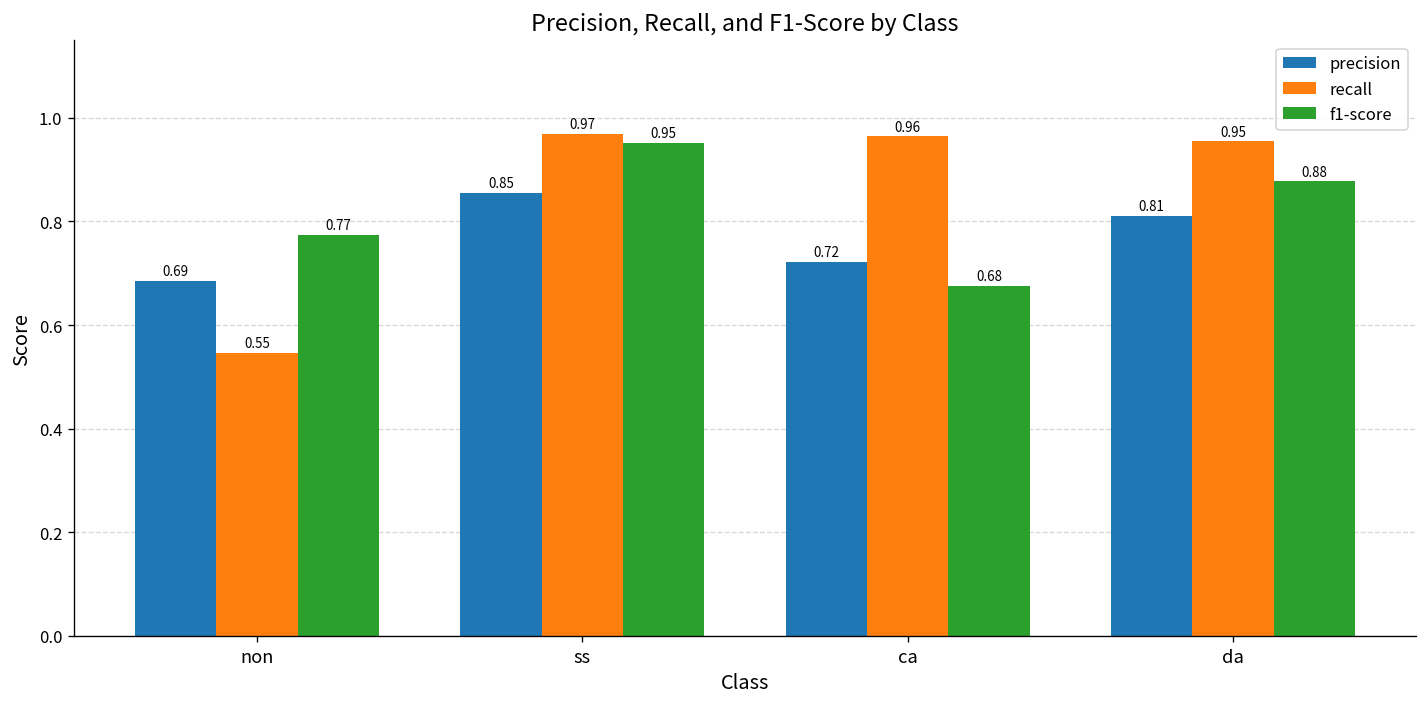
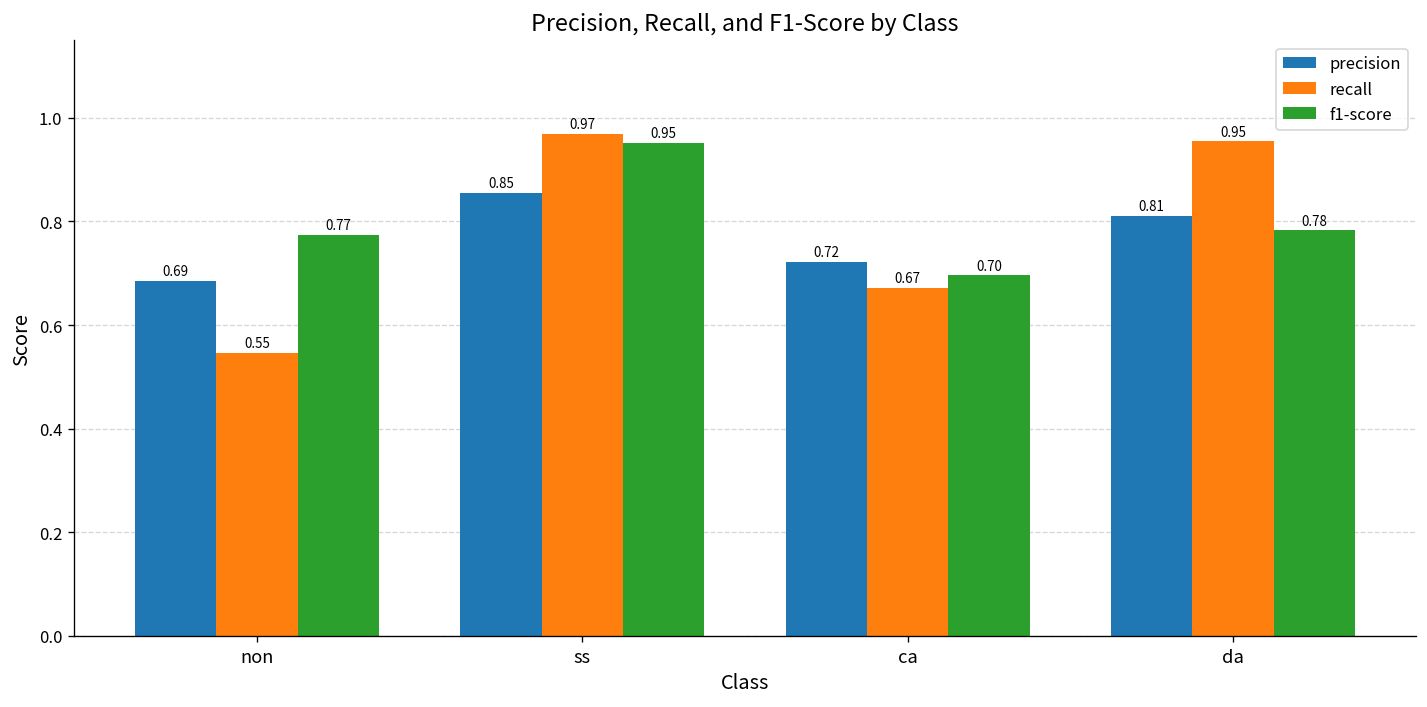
recall, ca: 0.96 -> 0.67
f1-score, ca: 0.68 -> 0.70
f1-score, da: 0.88 -> 0.78
